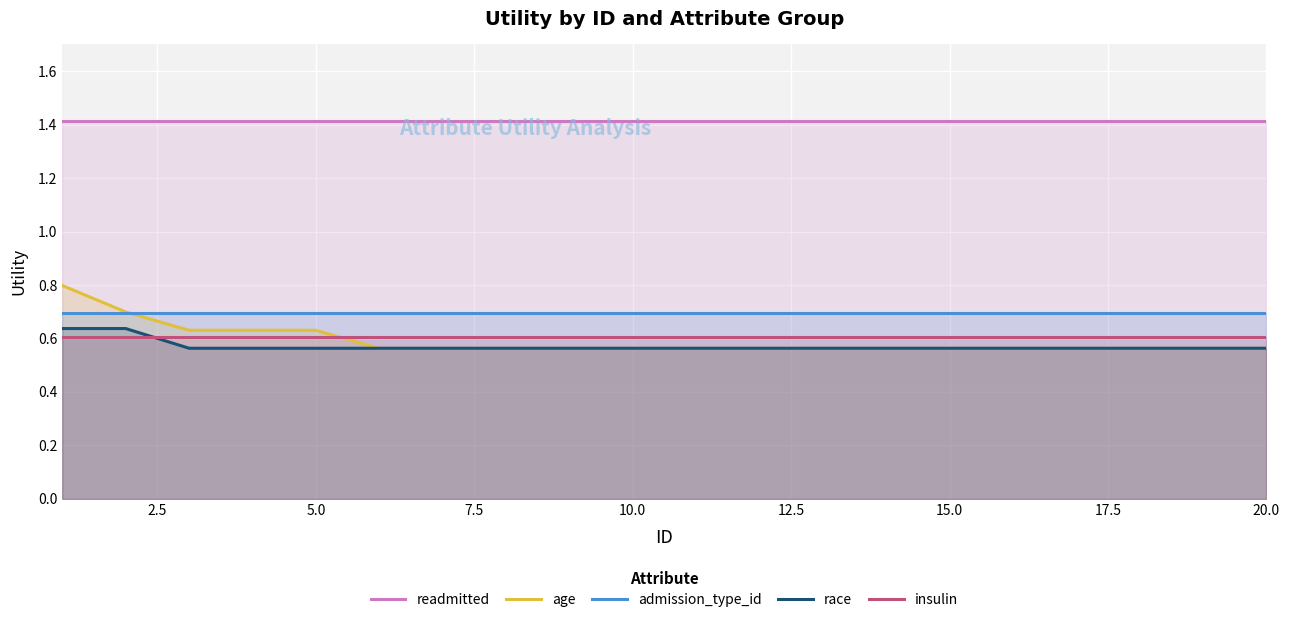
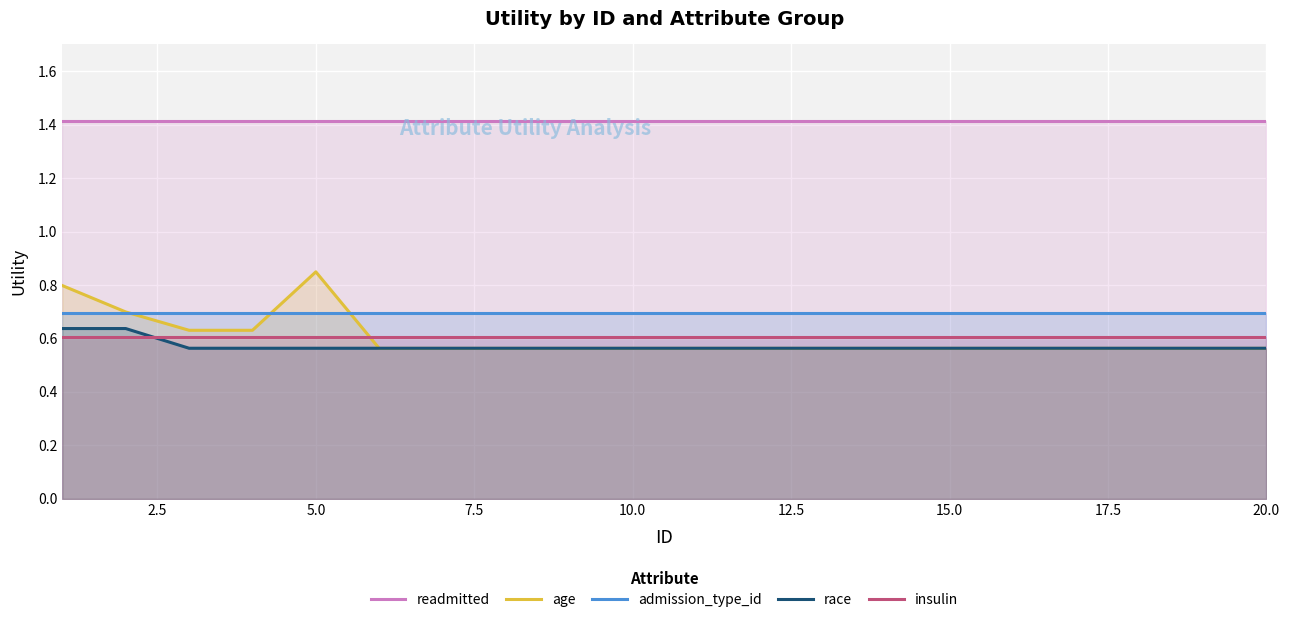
age, 5.0: 0.63 -> 0.85
